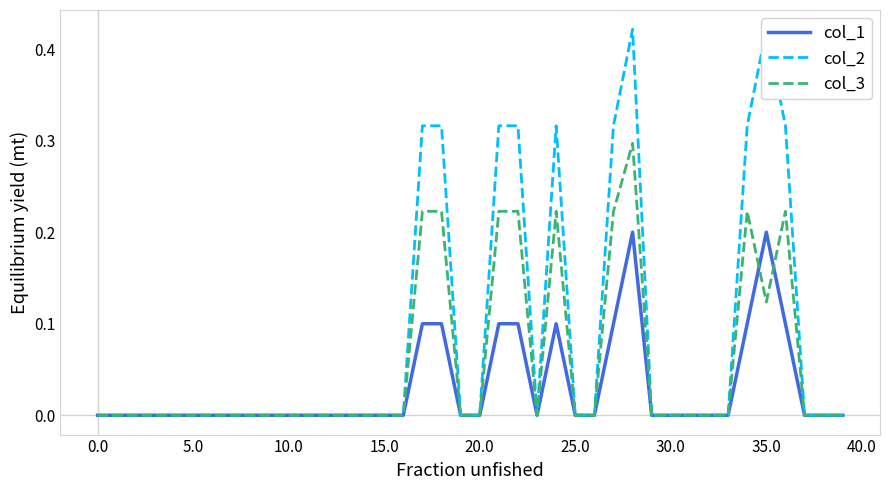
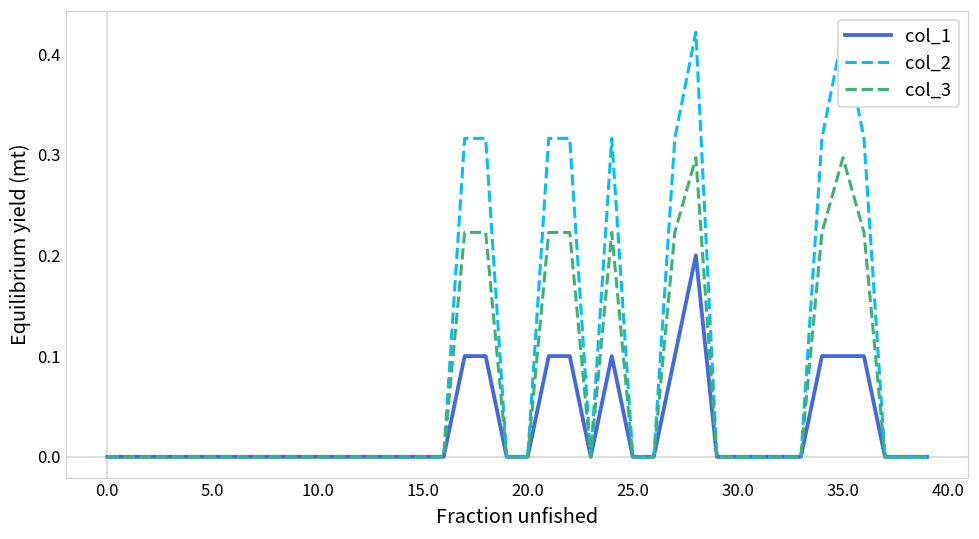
col_1, 35.0: 0.2 -> 0.1
col_3, 35.0: 0.12 -> 0.30
